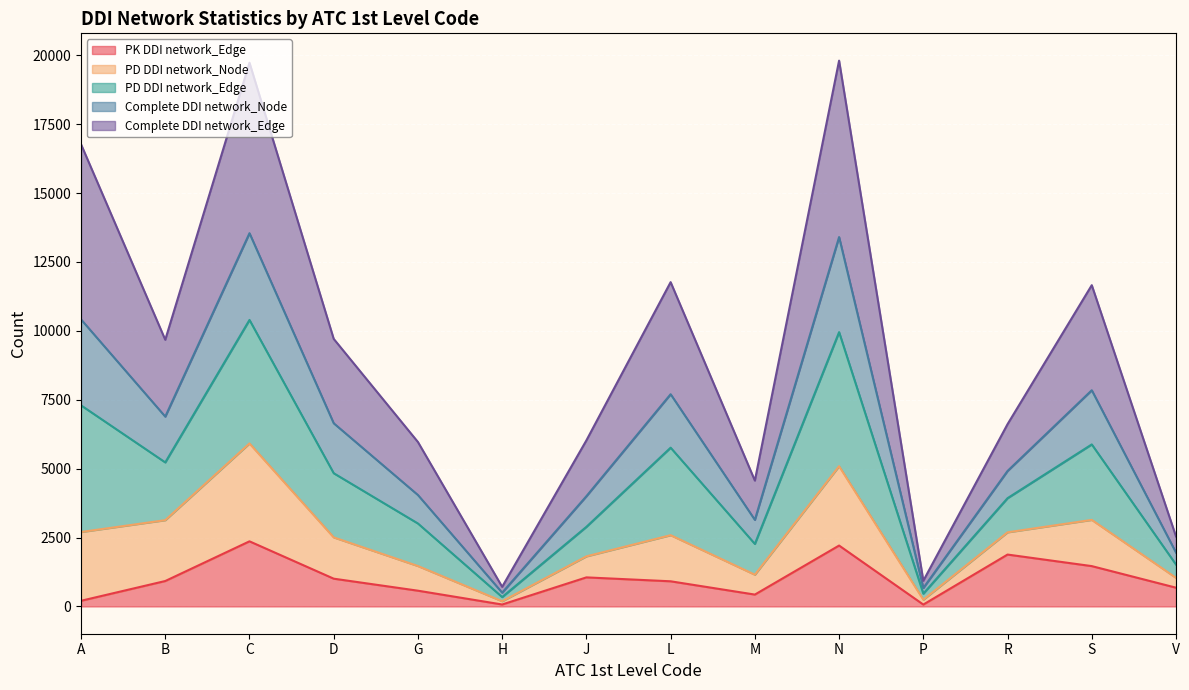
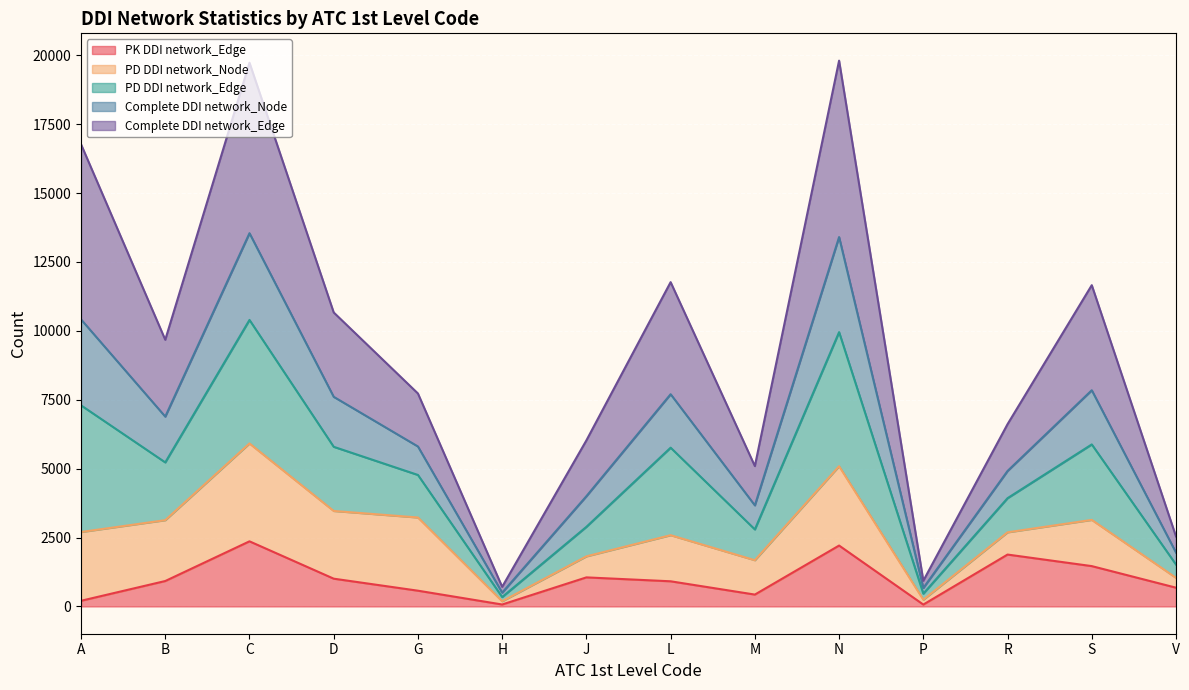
PD DDI network_Node, D: 1500 -> 2500
PD DDI network_Node, G: 900 -> 2700
PD DDI network_Node, M: 700 -> 1200
